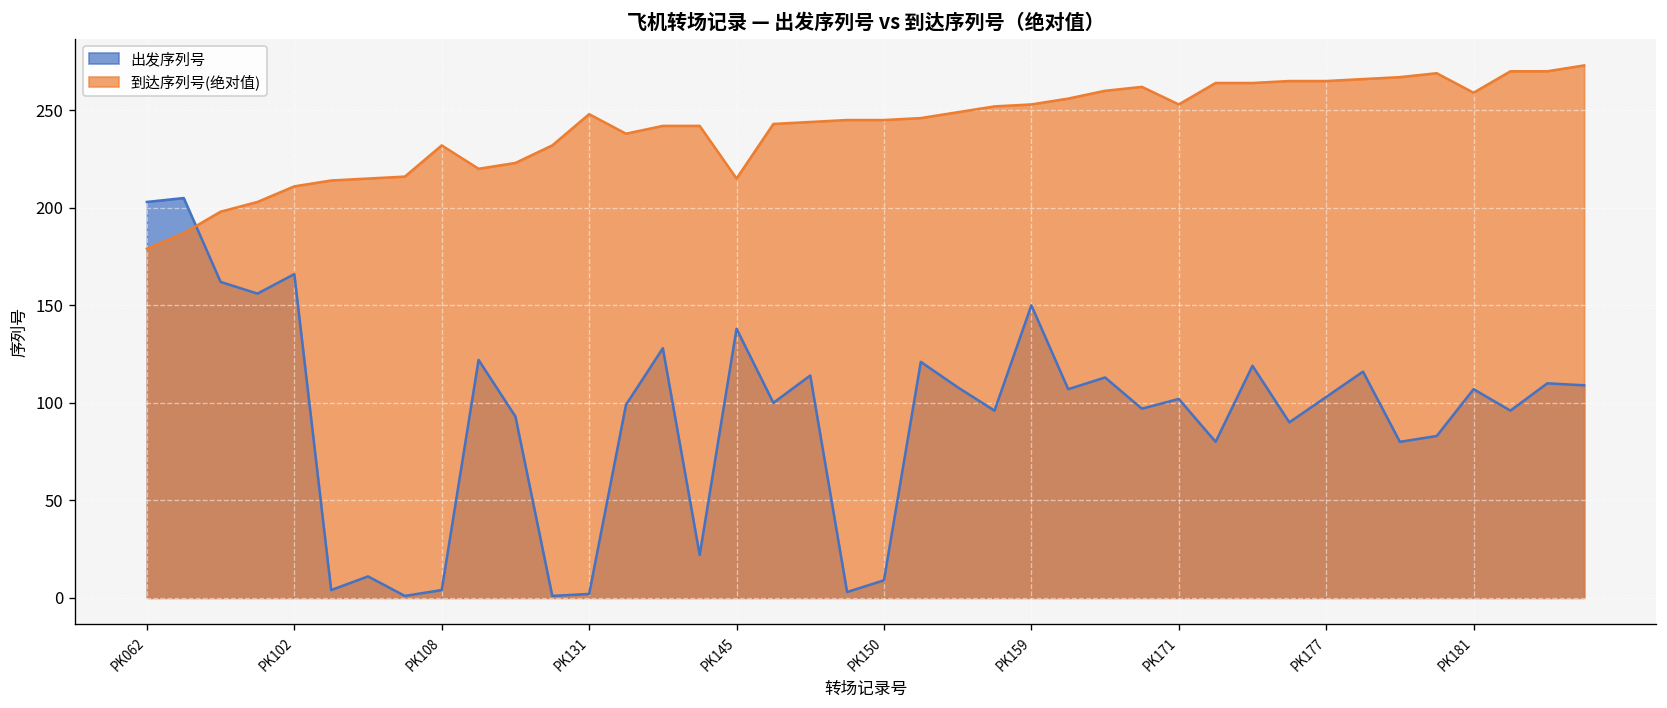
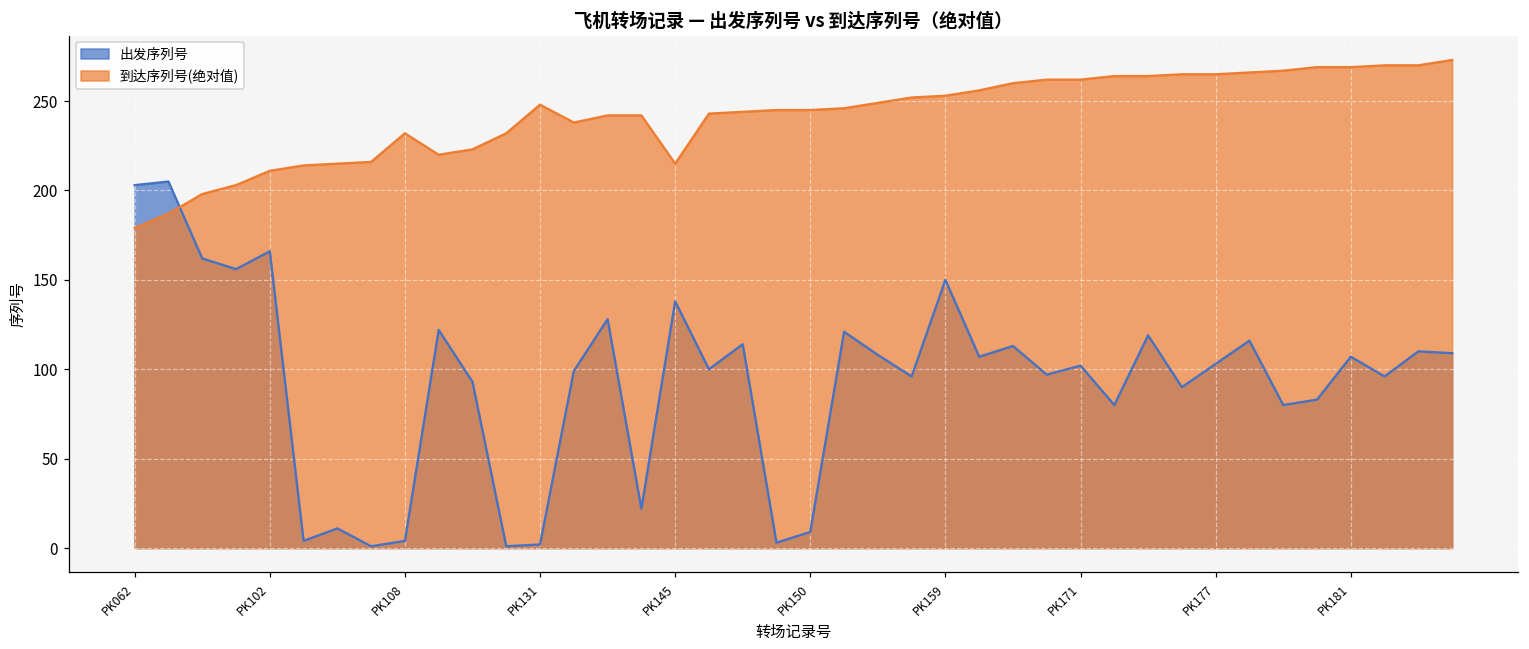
到达序列号(绝对值), PK171: 253 -> 262
到达序列号(绝对值), PK181: 259 -> 269
